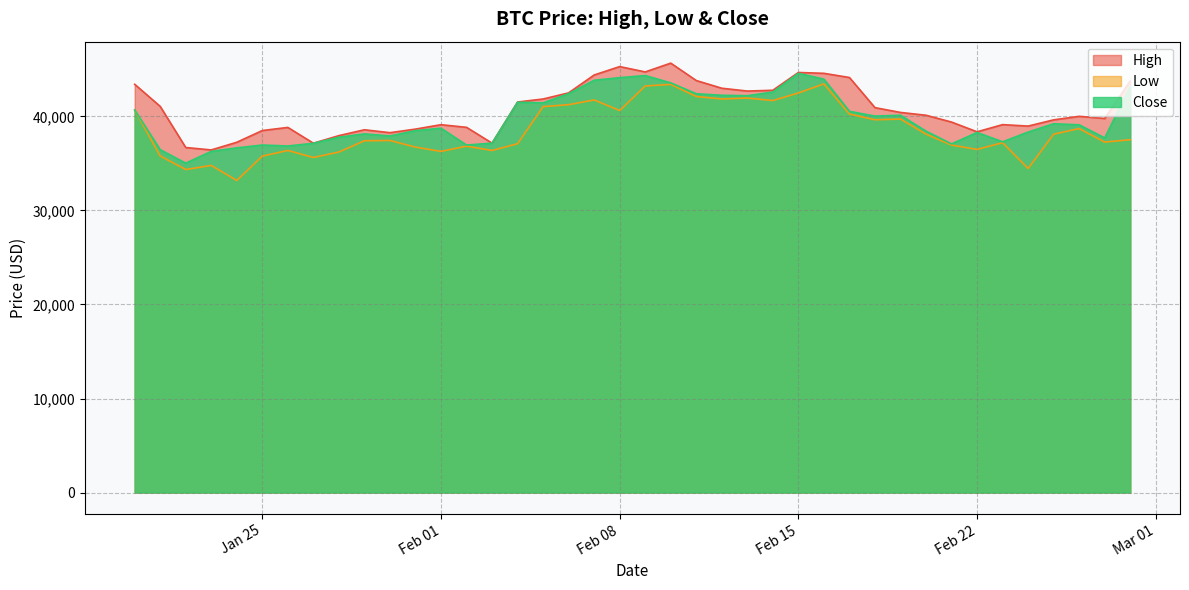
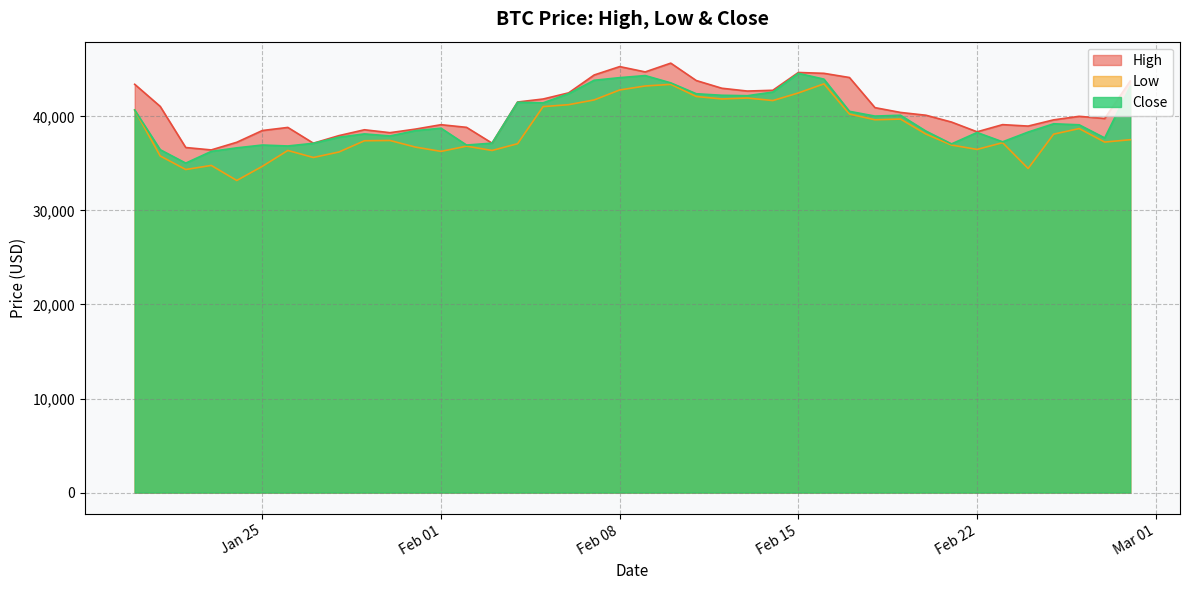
Low, Jan 25: 36,000 -> 35,000
Low, Feb 08: 41,000 -> 43,000
